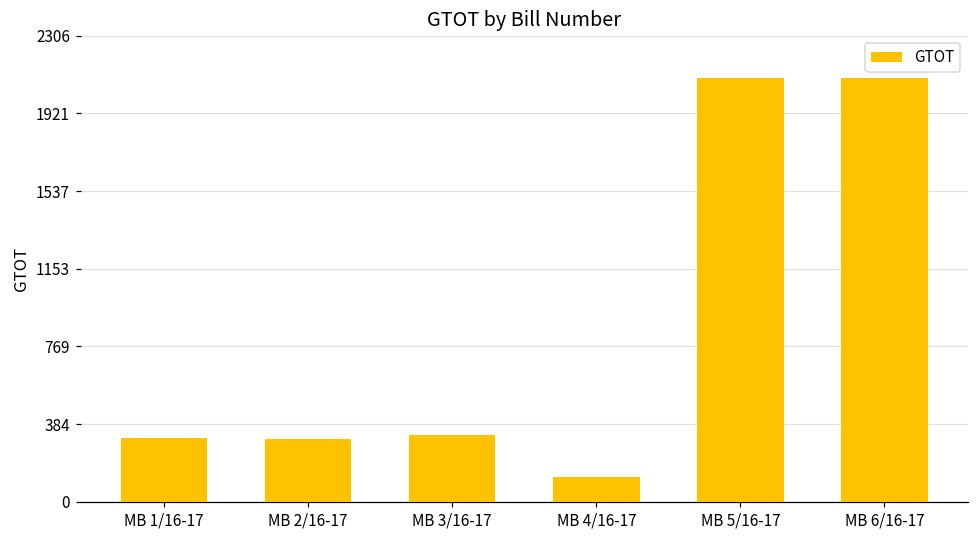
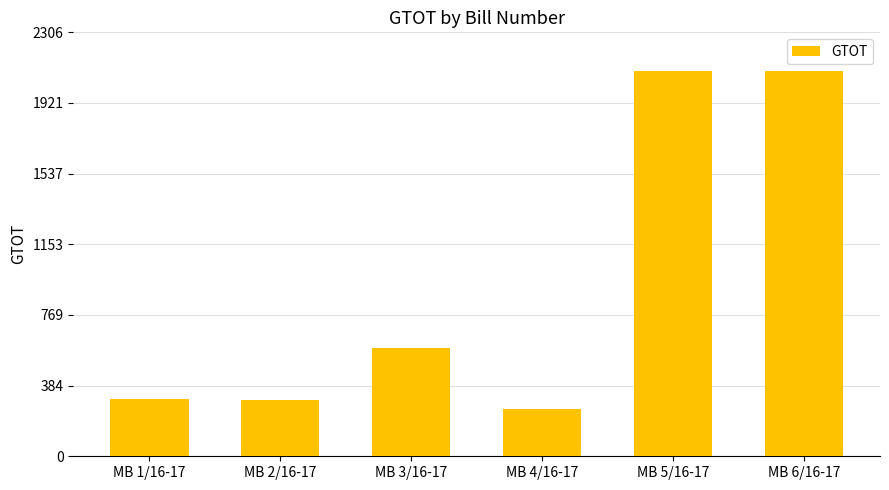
MB 3/16-17: 330 -> 590
MB 4/16-17: 120 -> 260
